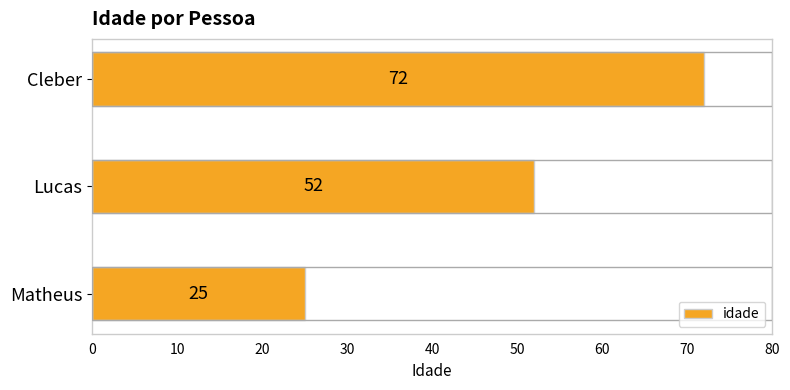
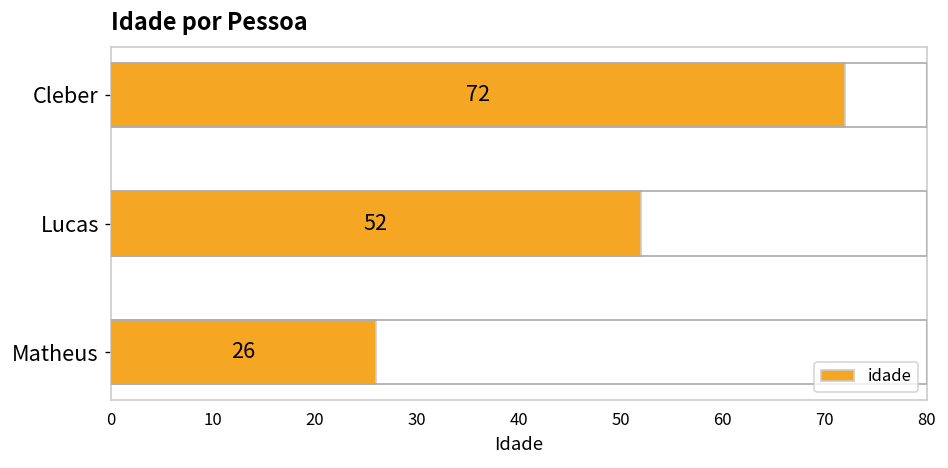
Matheus: 25 -> 26
